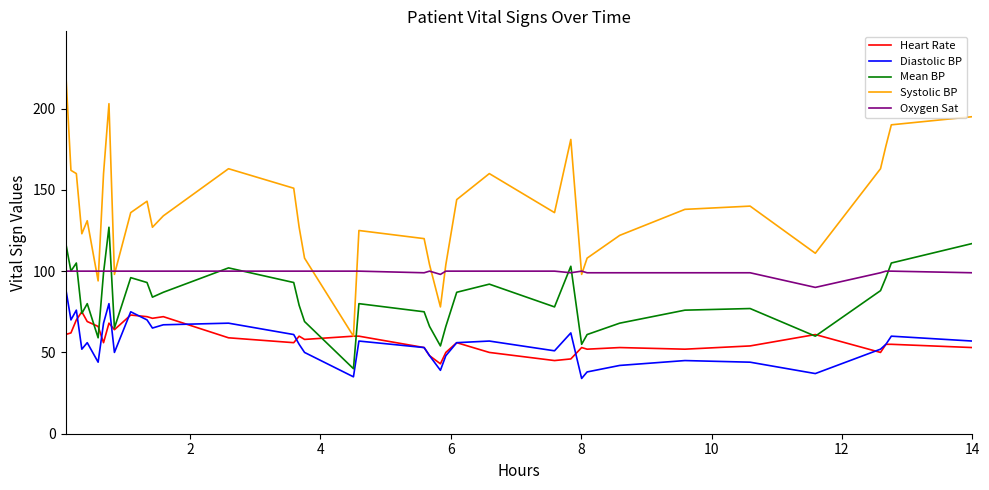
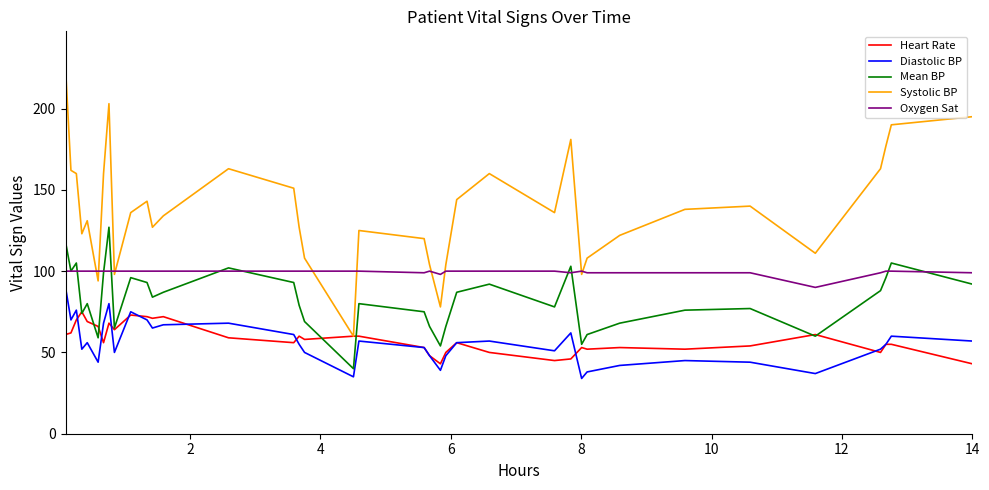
Heart Rate, 14: 53 -> 43
Mean BP, 14: 117 -> 92
